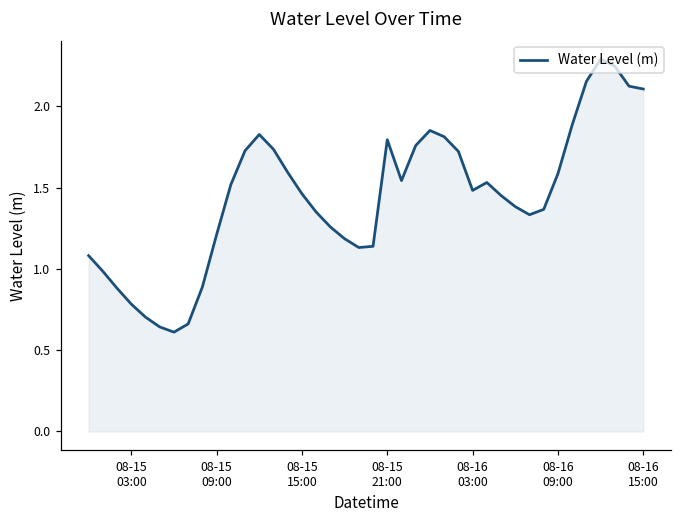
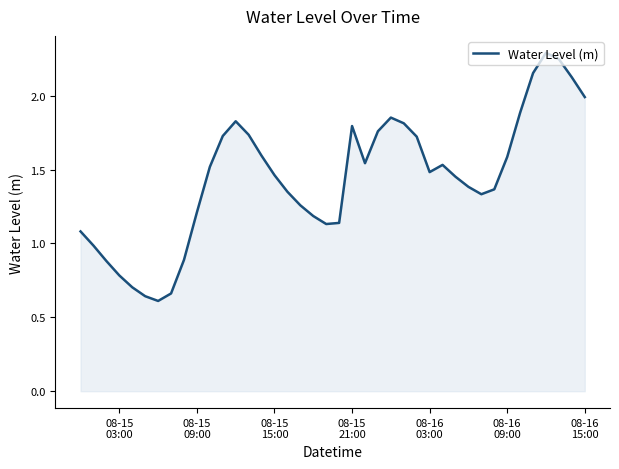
08-16 15:00: 2.11 -> 1.99
